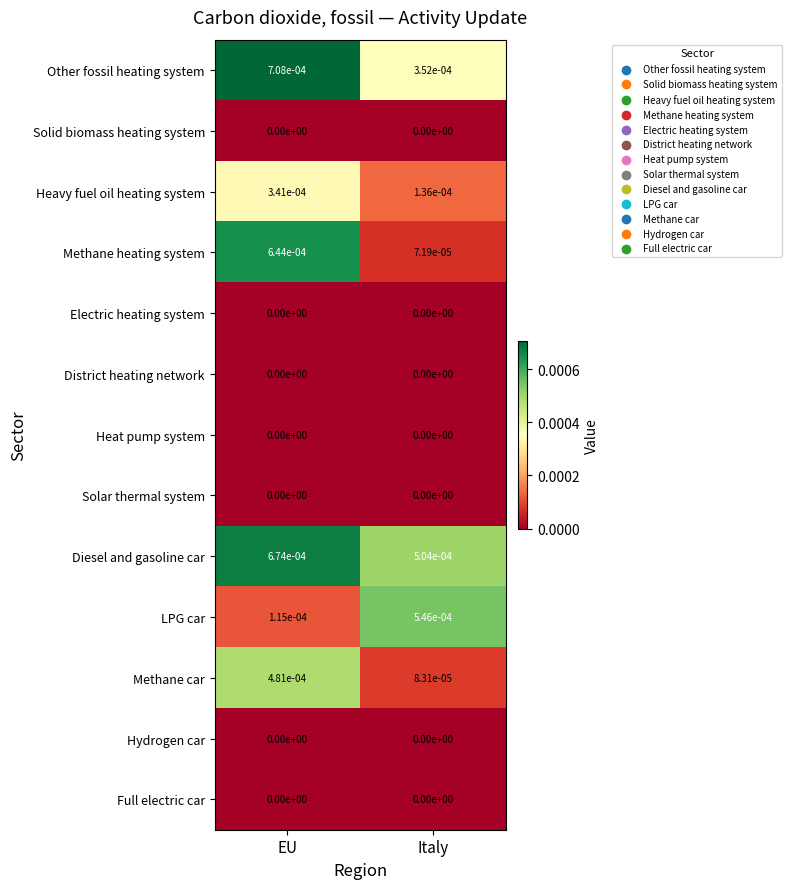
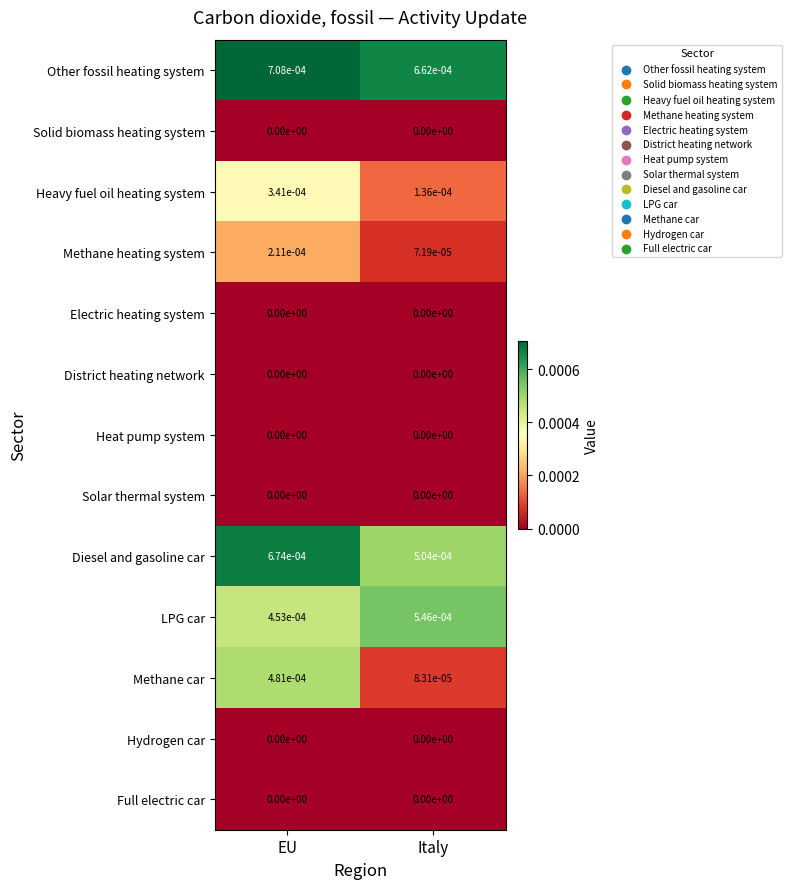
Other fossil heating system, Italy: 3.52e-04 -> 6.62e-04
Methane heating system, EU: 6.44e-04 -> 2.11e-04
LPG car, EU: 1.15e-04 -> 4.53e-04
